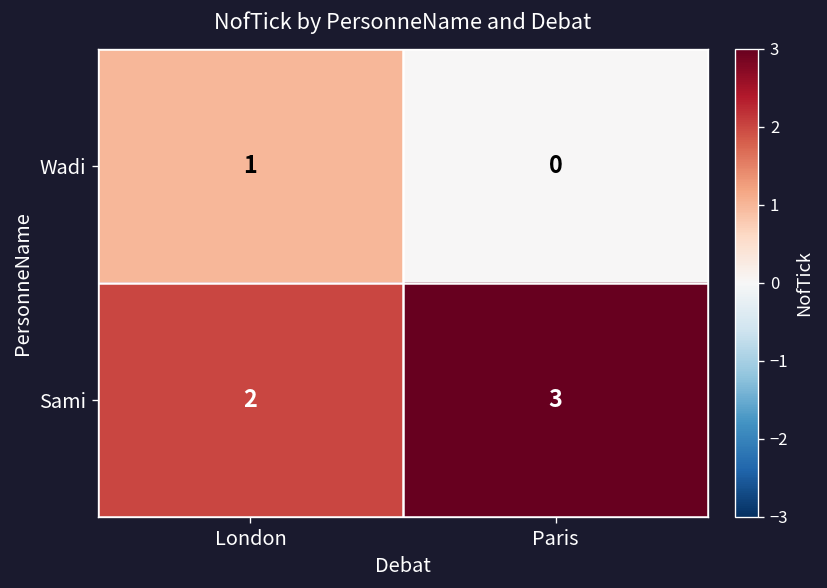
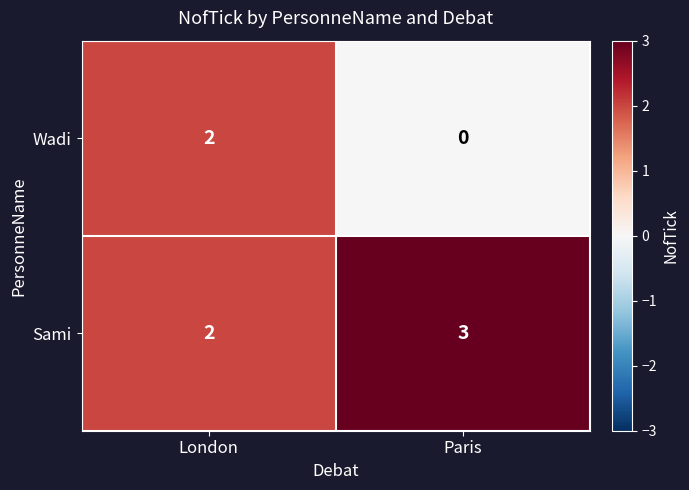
Wadi, London: 1 -> 2
